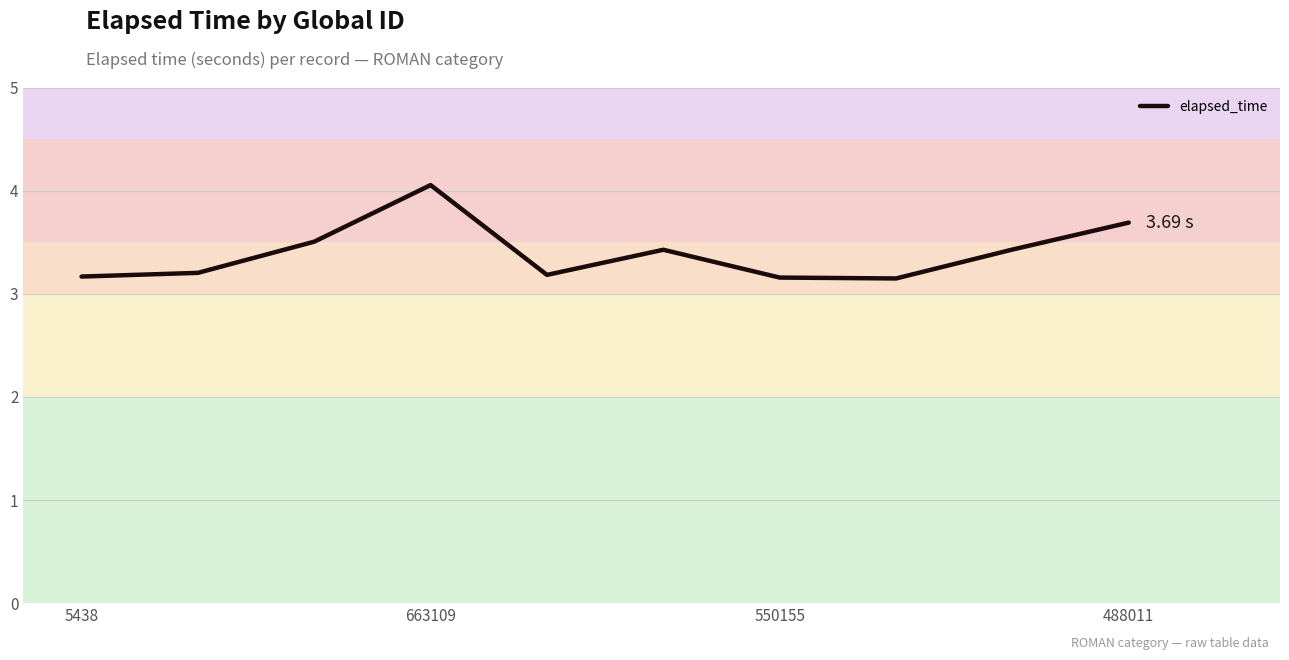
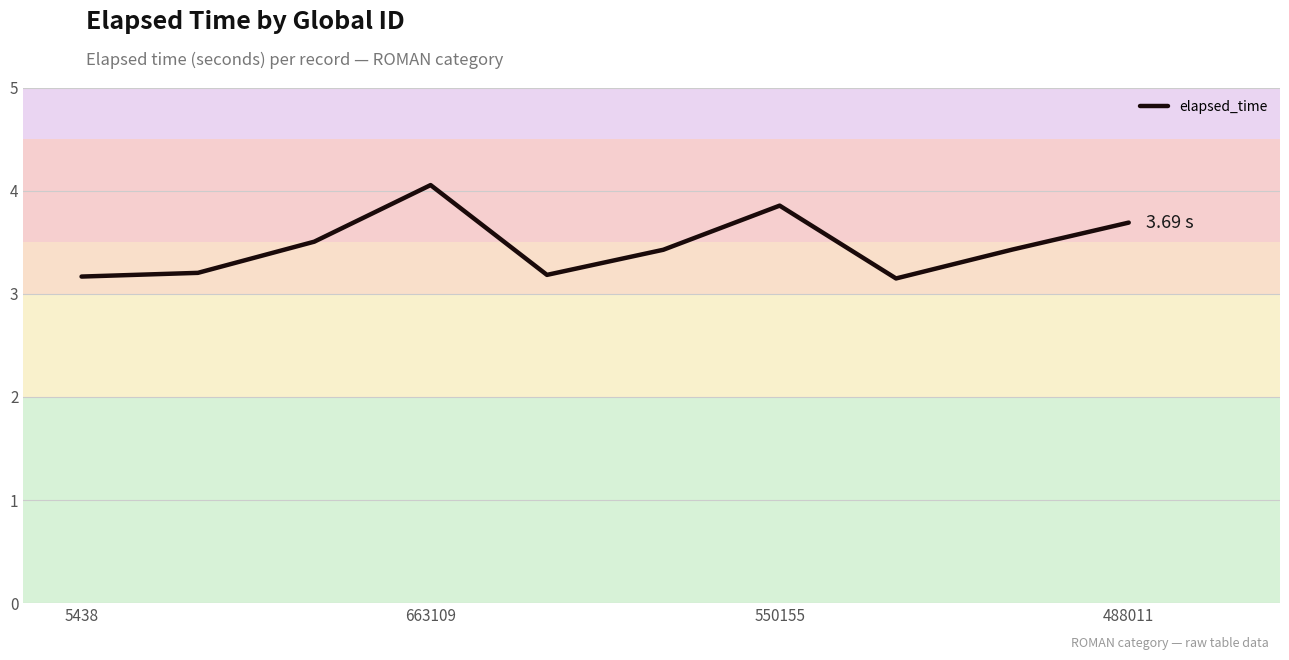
550155: 3.16 -> 3.85
